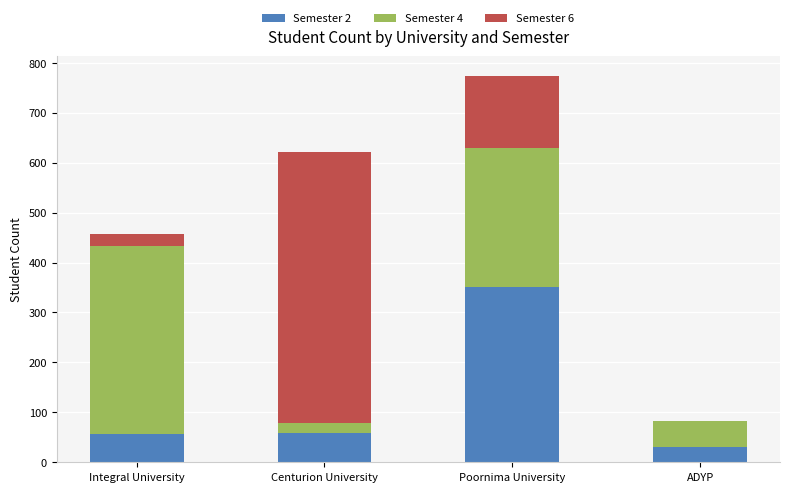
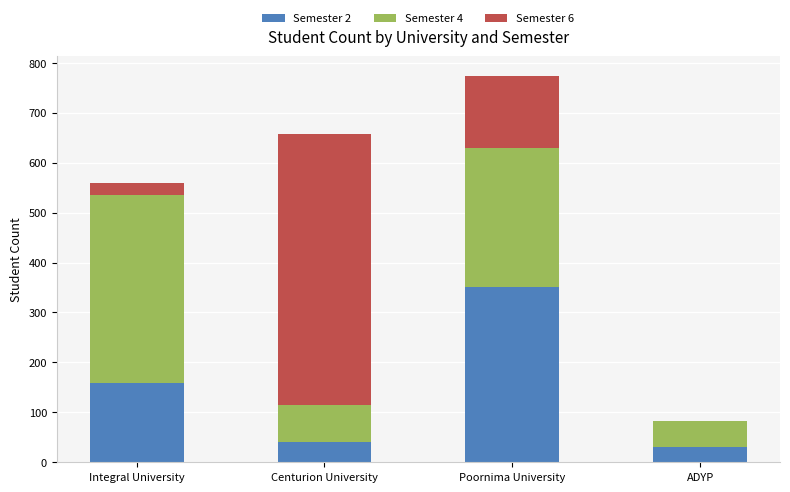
Semester 2, Integral University: 60 -> 160
Semester 2, Centurion University: 60 -> 40
Semester 4, Centurion University: 20 -> 80
